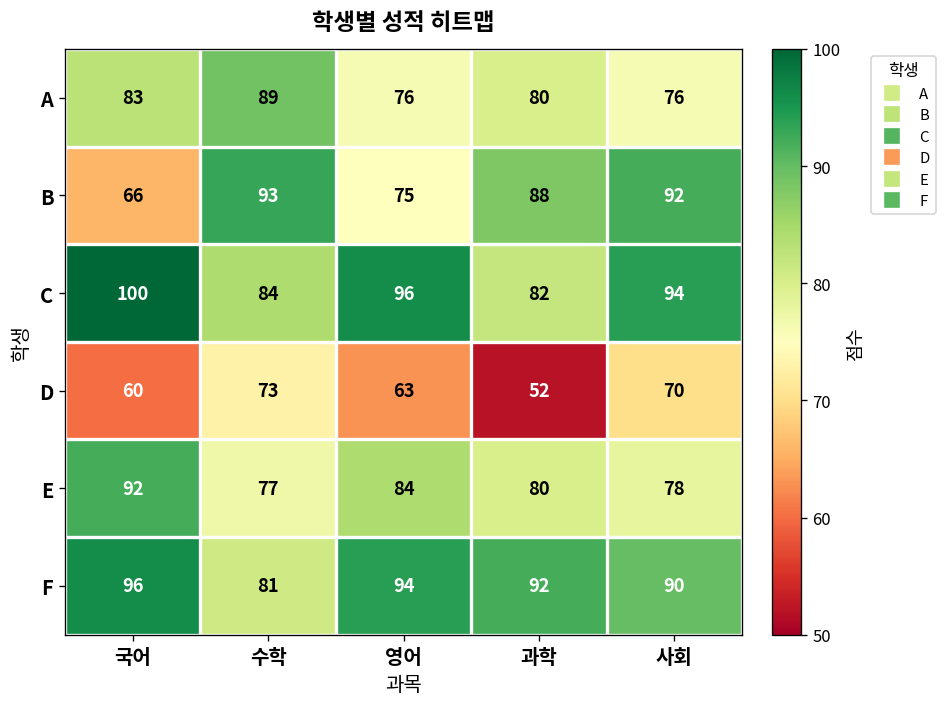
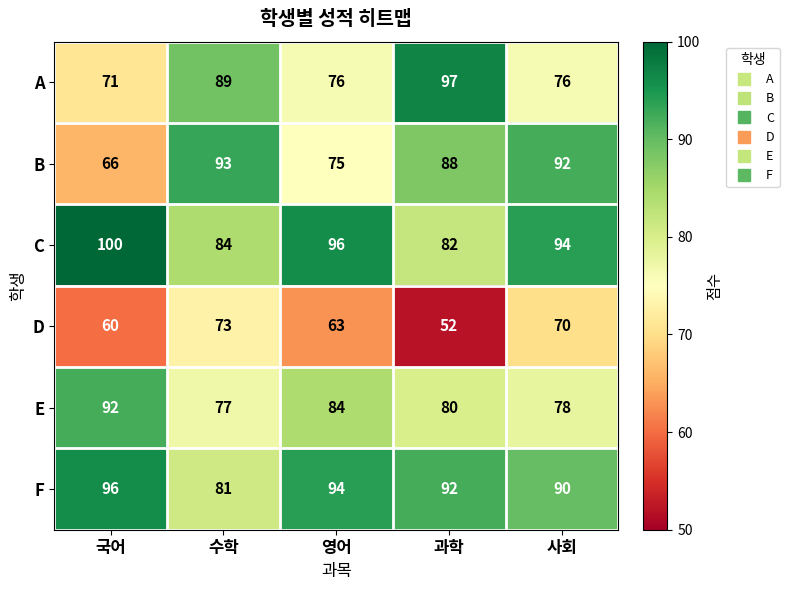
A, 국어: 83 -> 71
A, 과학: 80 -> 97
